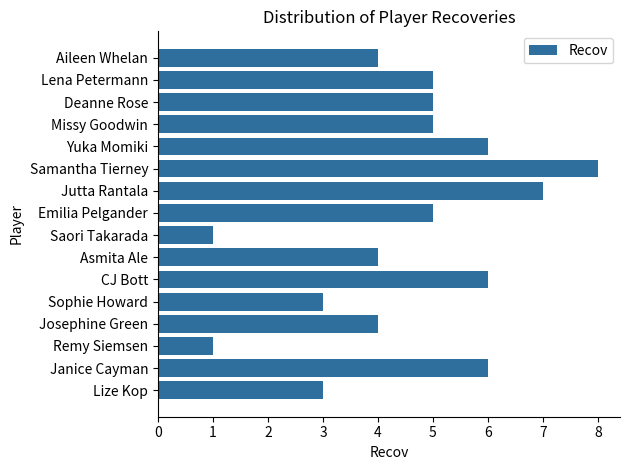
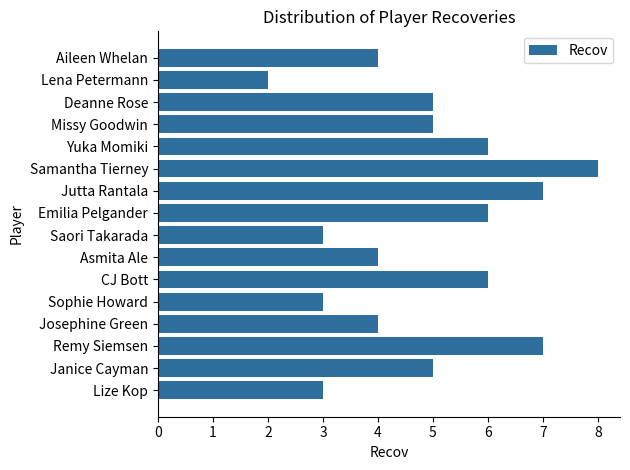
Lena Petermann: 5 -> 2
Emilia Pelgander: 5 -> 6
Saori Takarada: 1 -> 3
Remy Siemsen: 1 -> 7
Janice Cayman: 6 -> 5
